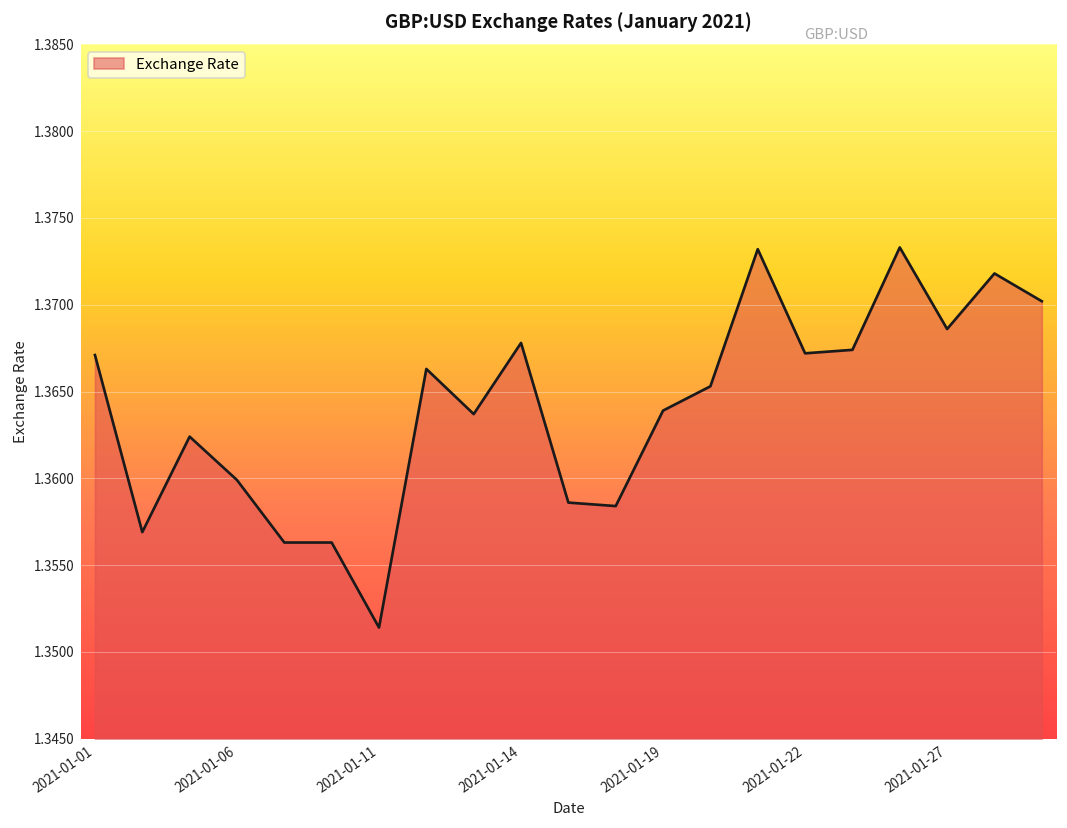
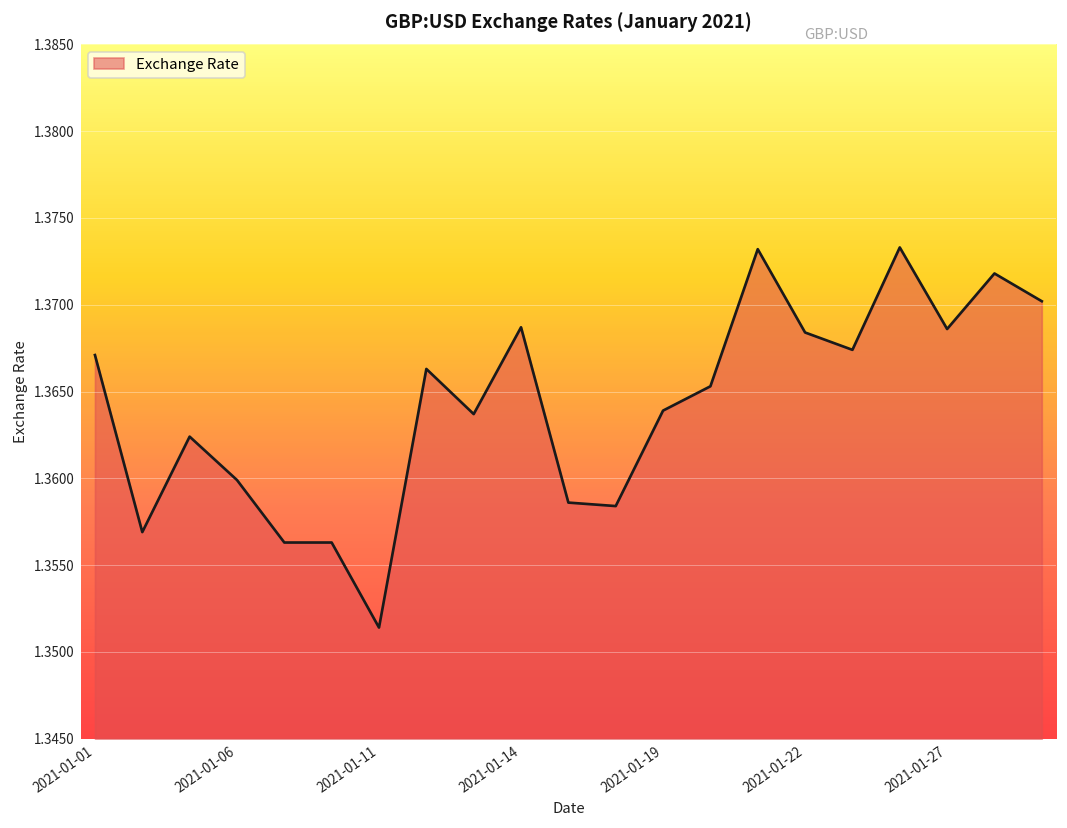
2021-01-14: 1.3678 -> 1.3687
2021-01-22: 1.3672 -> 1.3684
